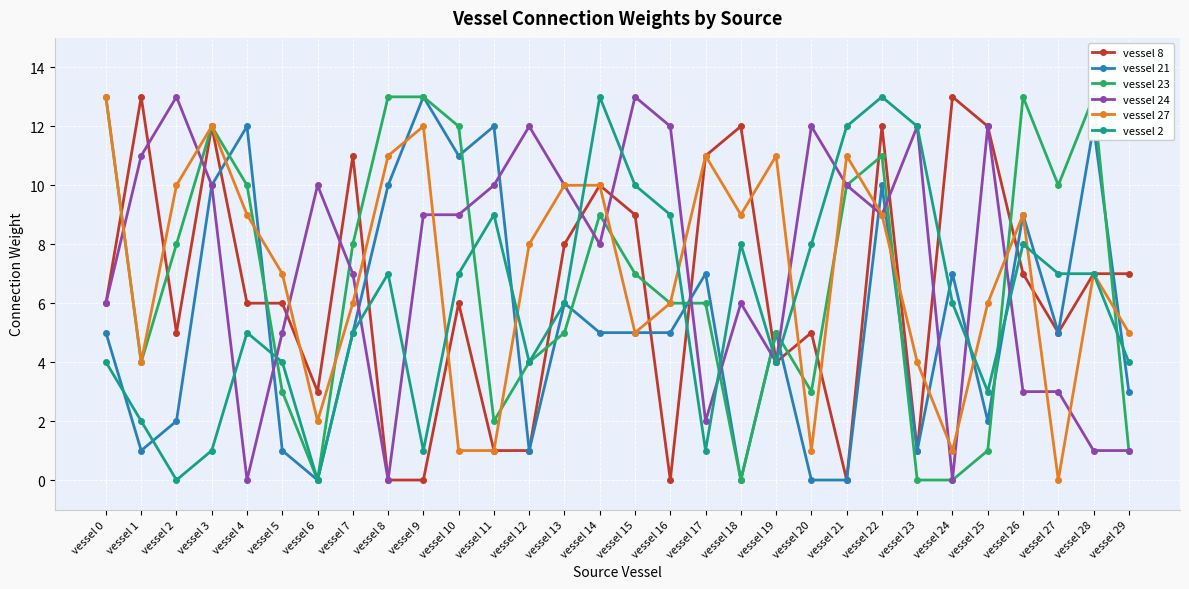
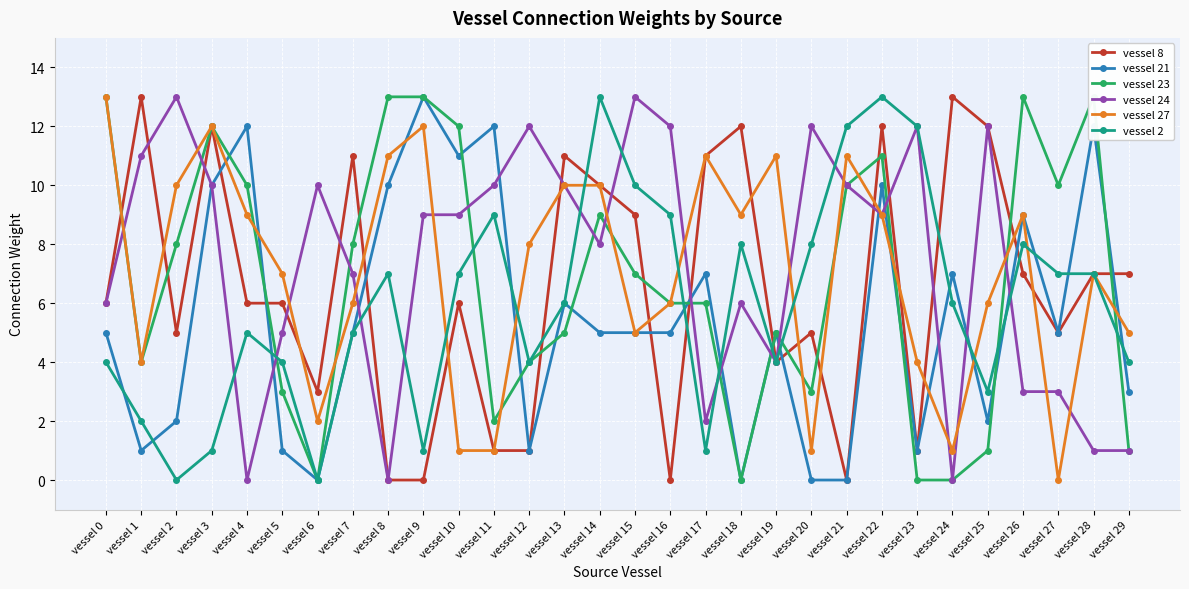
vessel 8, vessel 13: 8 -> 11
